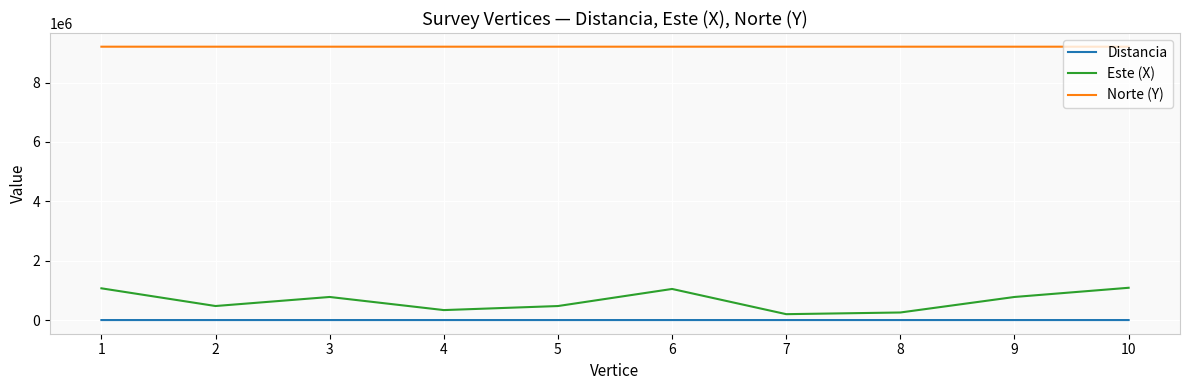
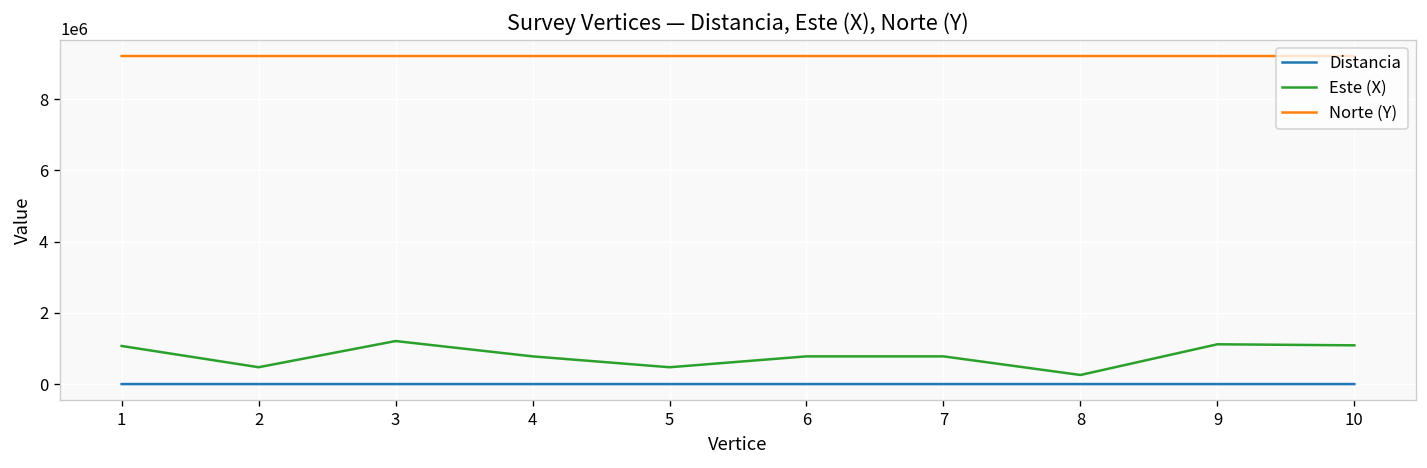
Este (X), 3: 800000 -> 1200000
Este (X), 4: 300000 -> 800000
Este (X), 6: 1000000 -> 800000
Este (X), 7: 200000 -> 800000
Este (X), 9: 800000 -> 1100000
